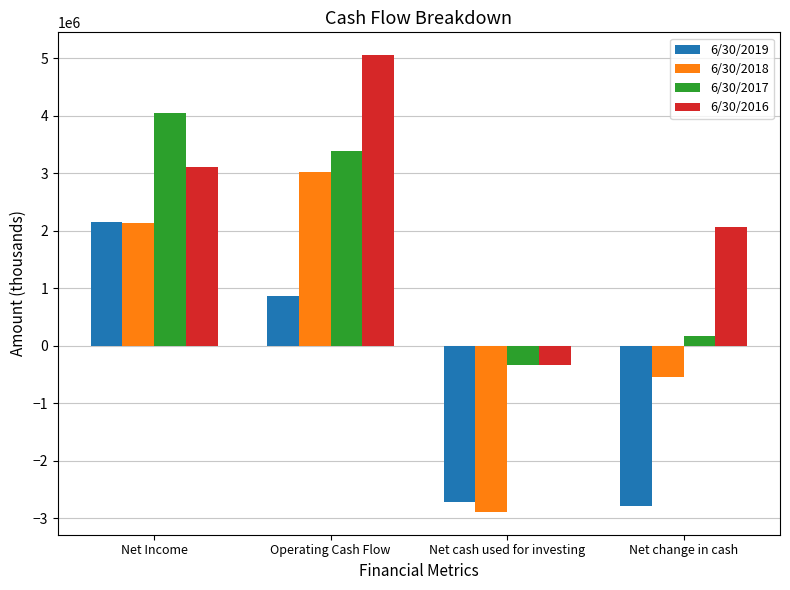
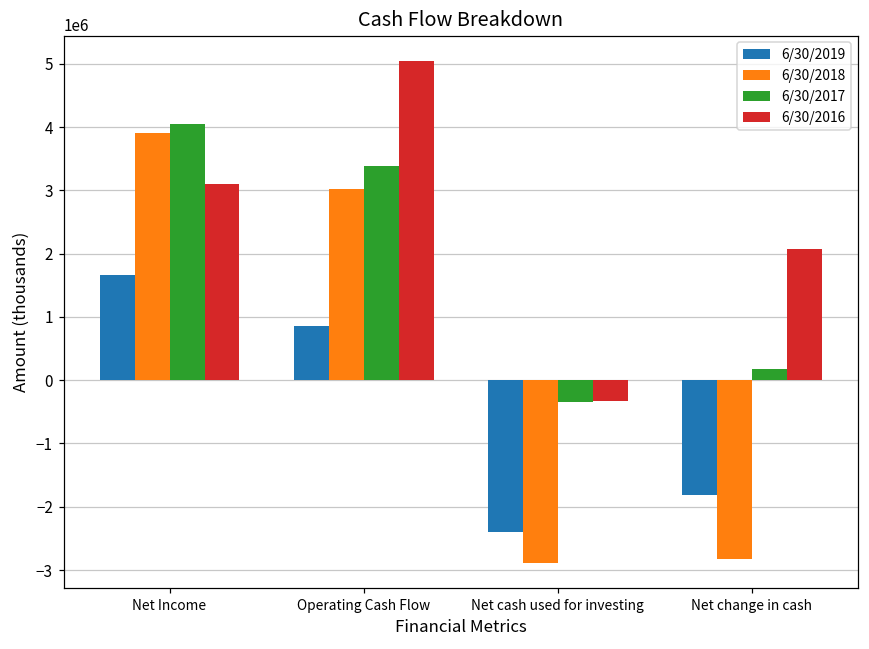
6/30/2019, Net Income: 2200000 -> 1700000
6/30/2018, Net Income: 2100000 -> 3900000
6/30/2019, Net cash used for investing: -2700000 -> -2400000
6/30/2019, Net change in cash: -2800000 -> -1800000
6/30/2018, Net change in cash: -500000 -> -2800000
